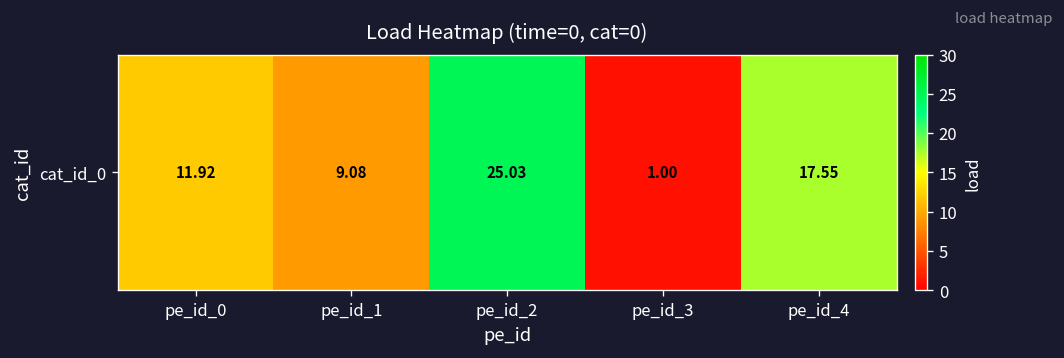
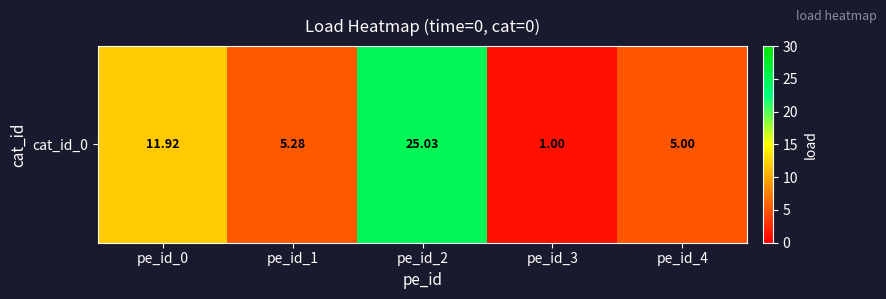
cat_id_0, pe_id_1: 9.08 -> 5.28
cat_id_0, pe_id_4: 17.55 -> 5.00
